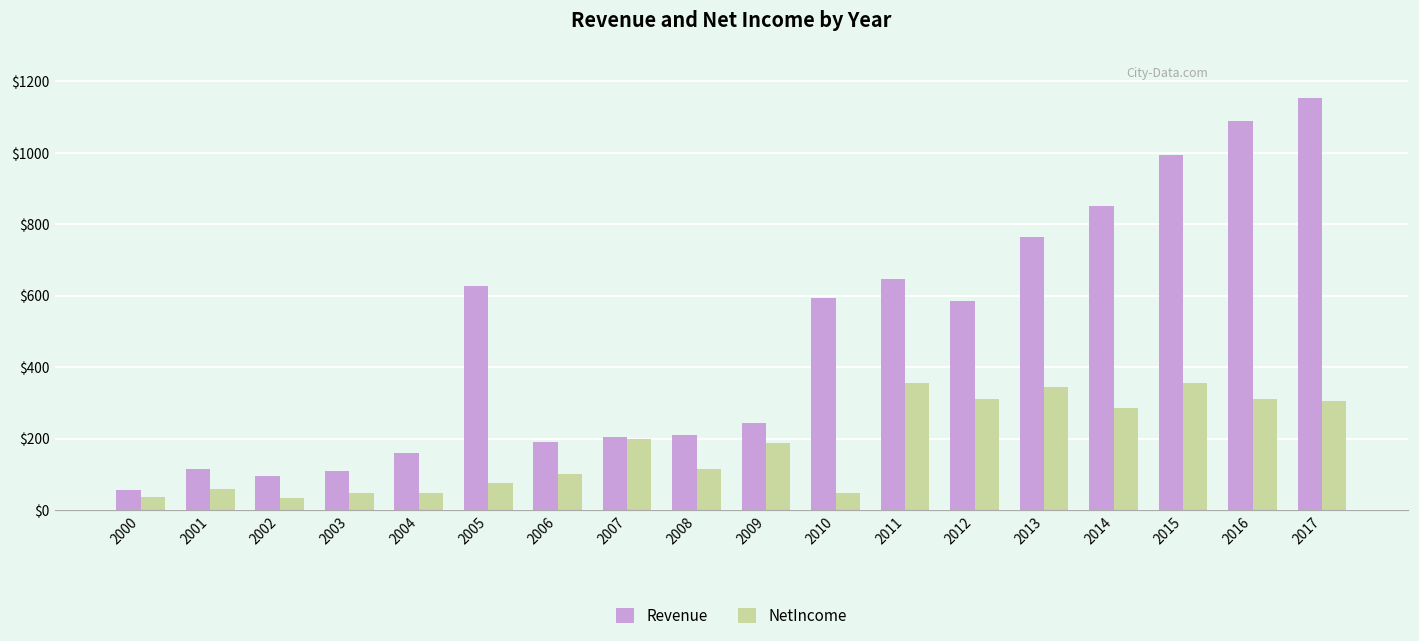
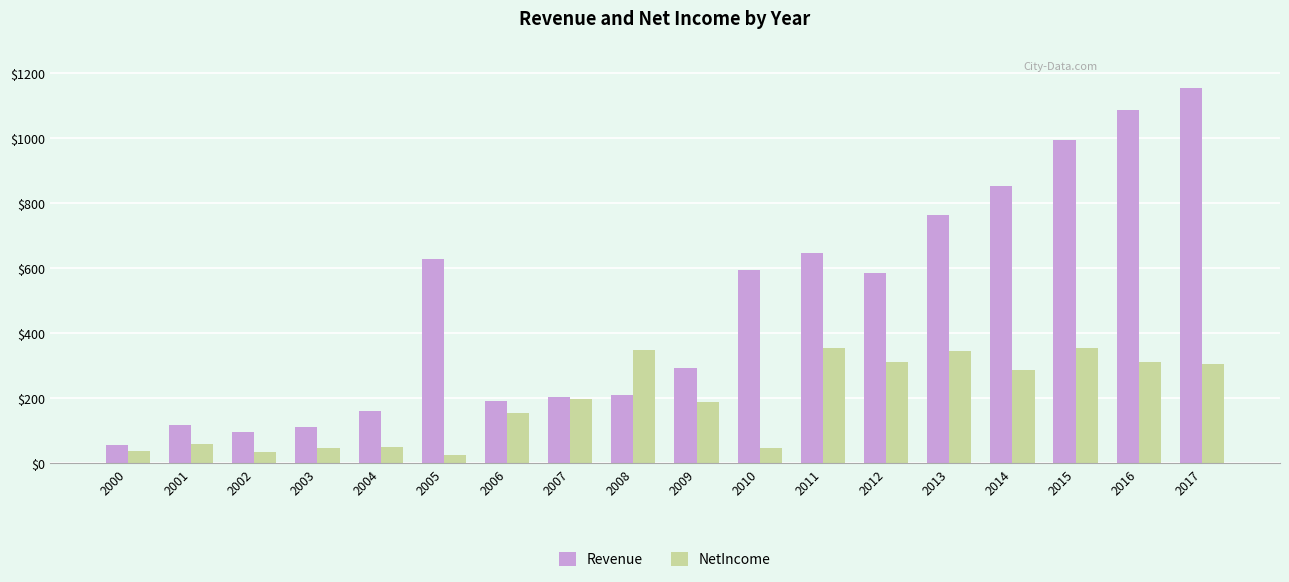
NetIncome, 2005: $80 -> $30
NetIncome, 2006: $100 -> $150
NetIncome, 2008: $120 -> $350
Revenue, 2009: $240 -> $290
